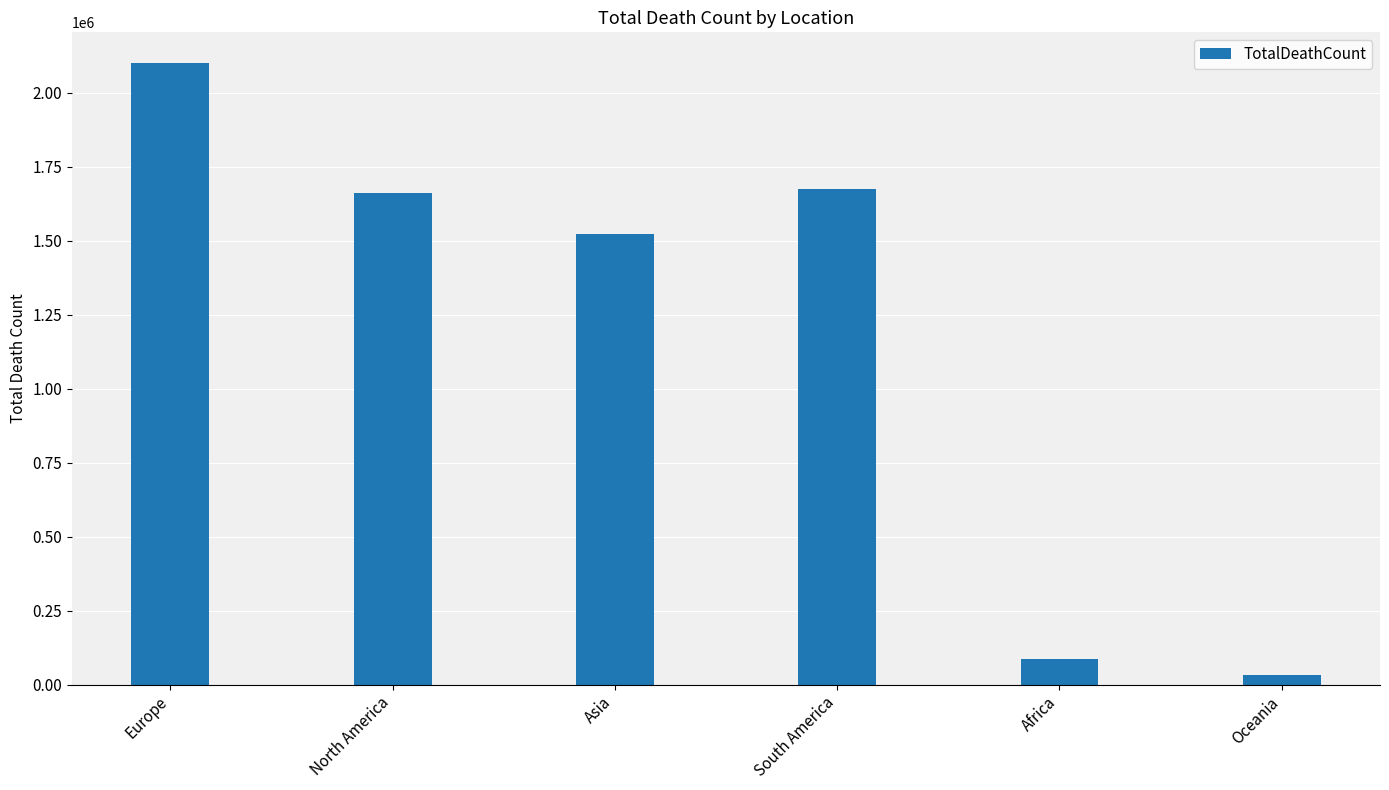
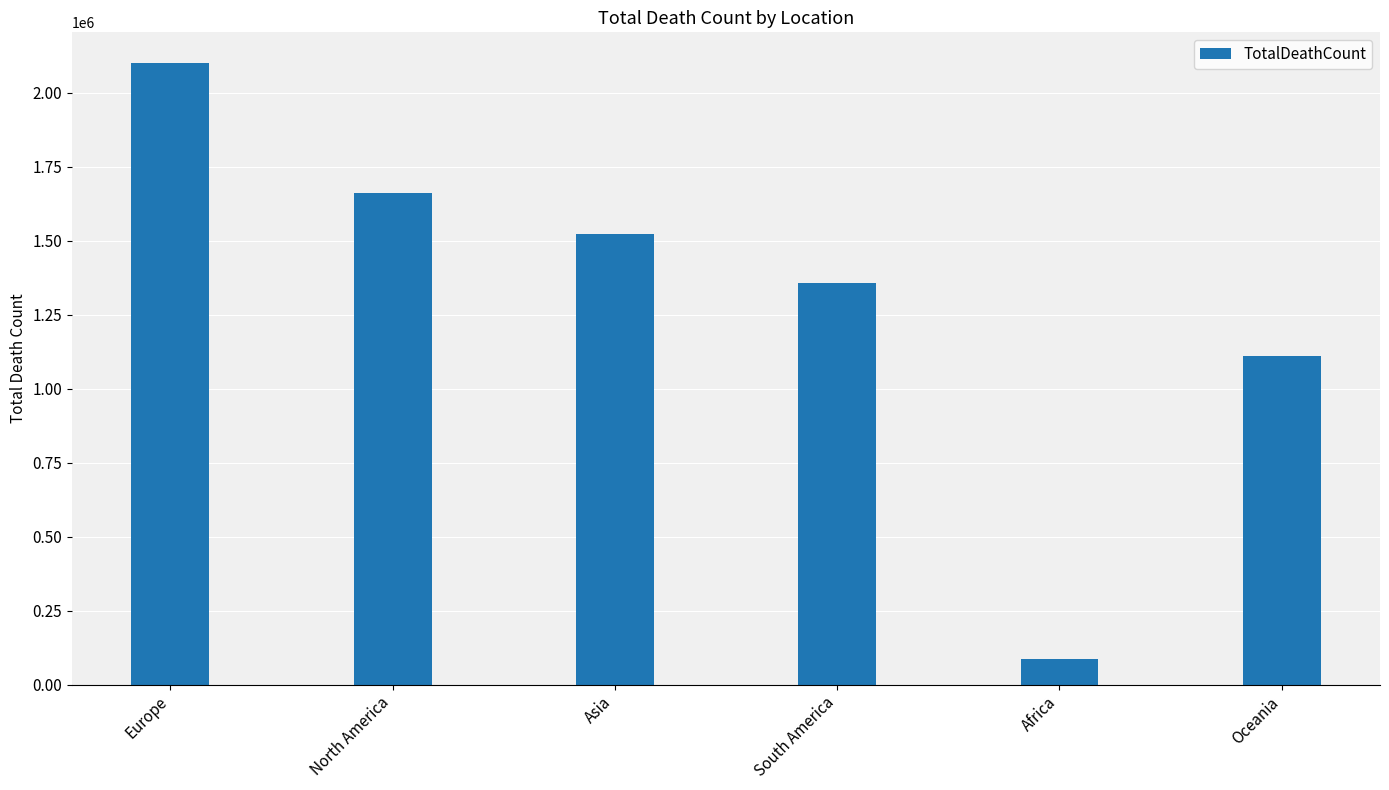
South America: 1670000 -> 1360000
Oceania: 30000 -> 1110000
